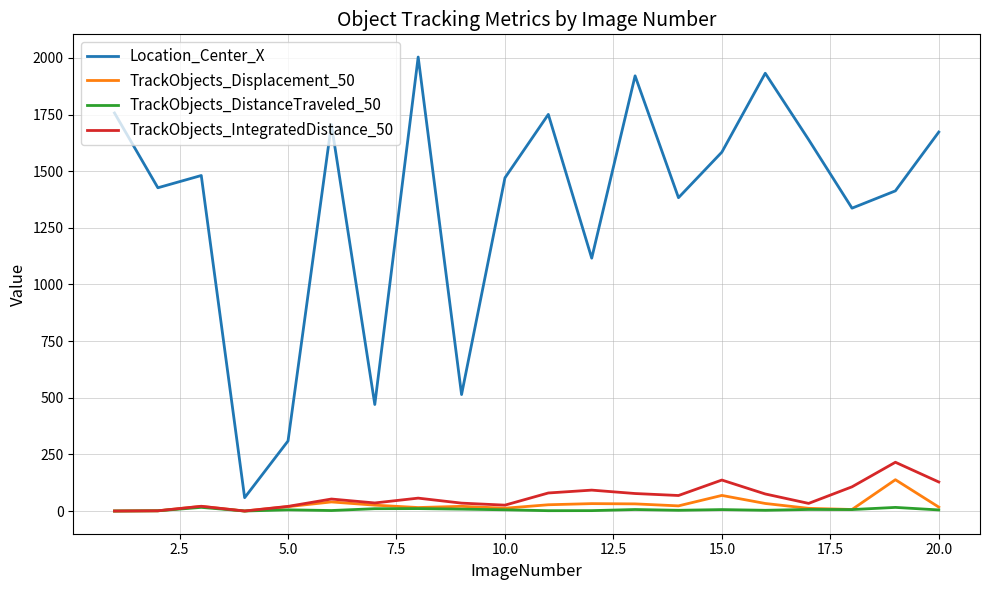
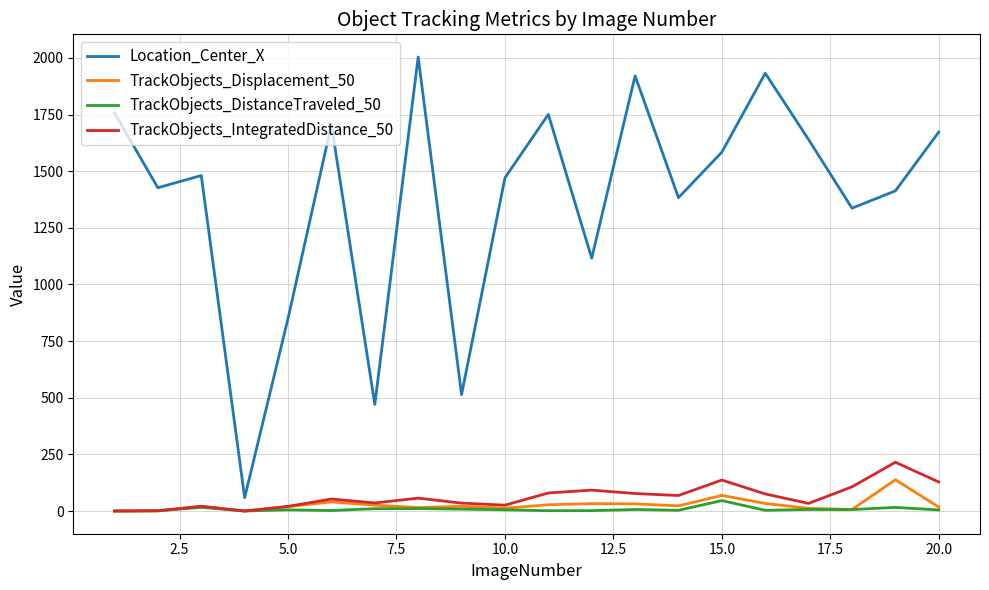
Location_Center_X, 5.0: 310 -> 850
TrackObjects_DistanceTraveled_50, 15.0: 10 -> 50
